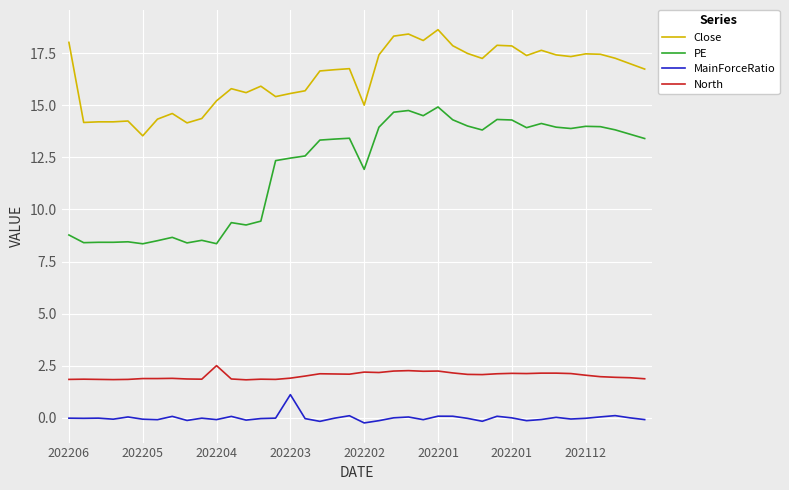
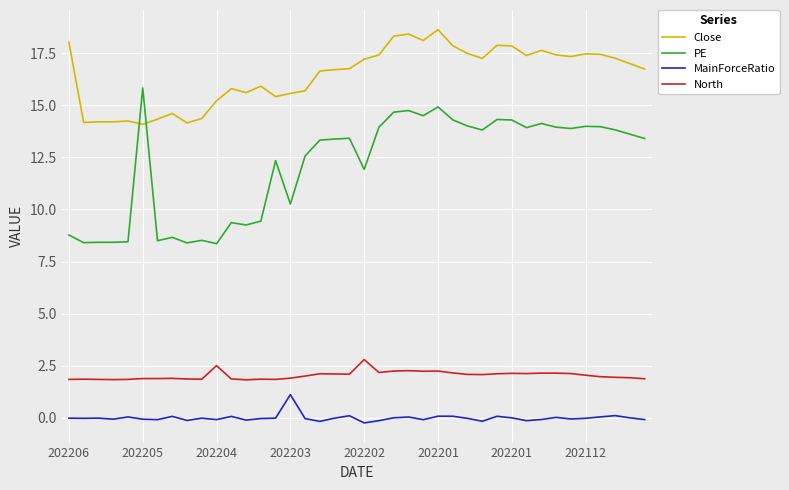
Close, 202205: 13.5 -> 14.1
PE, 202205: 8.4 -> 15.8
PE, 202203: 12.5 -> 10.3
Close, 202202: 15.0 -> 17.2
North, 202202: 2.2 -> 2.8
